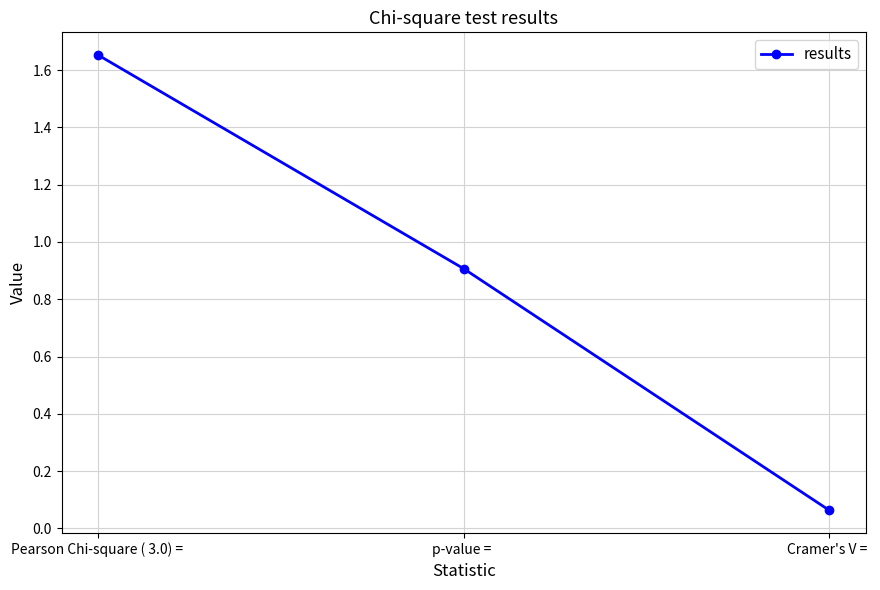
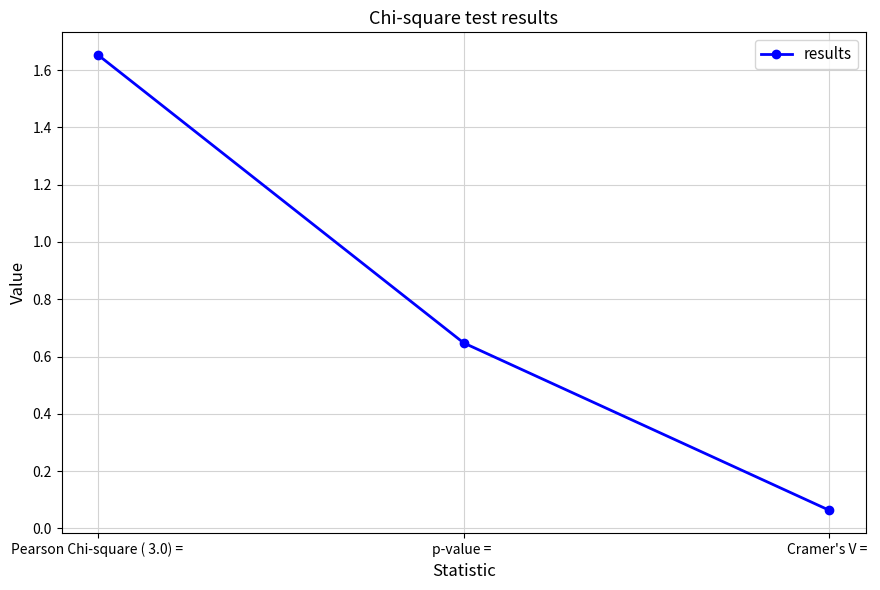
p-value =: 0.91 -> 0.65
